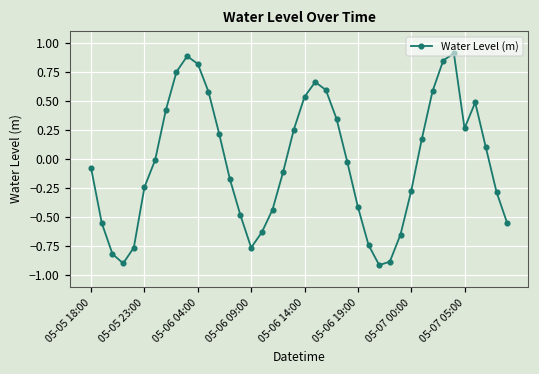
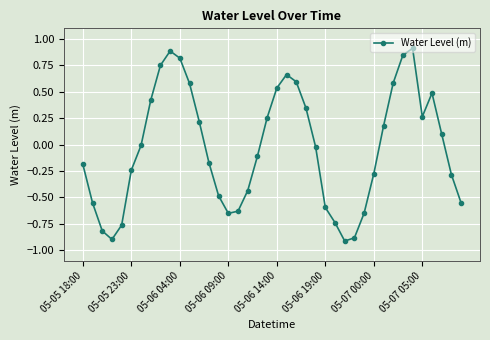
05-05 18:00: -0.08 -> -0.19
05-06 09:00: -0.76 -> -0.65
05-06 19:00: -0.41 -> -0.60
